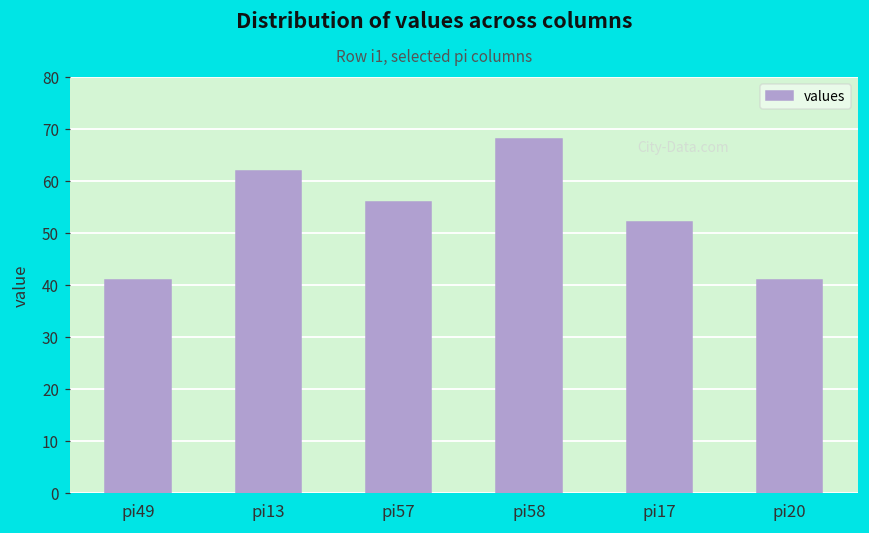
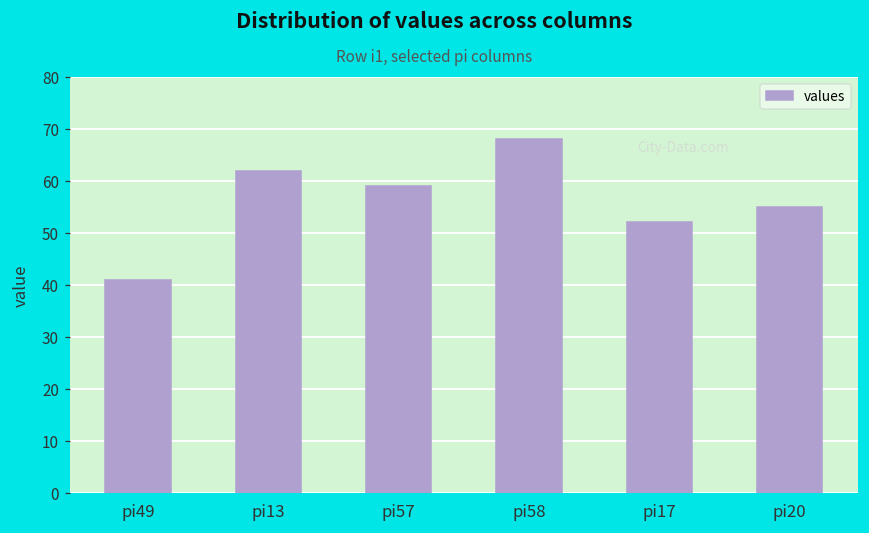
pi57: 56 -> 59
pi20: 41 -> 55
